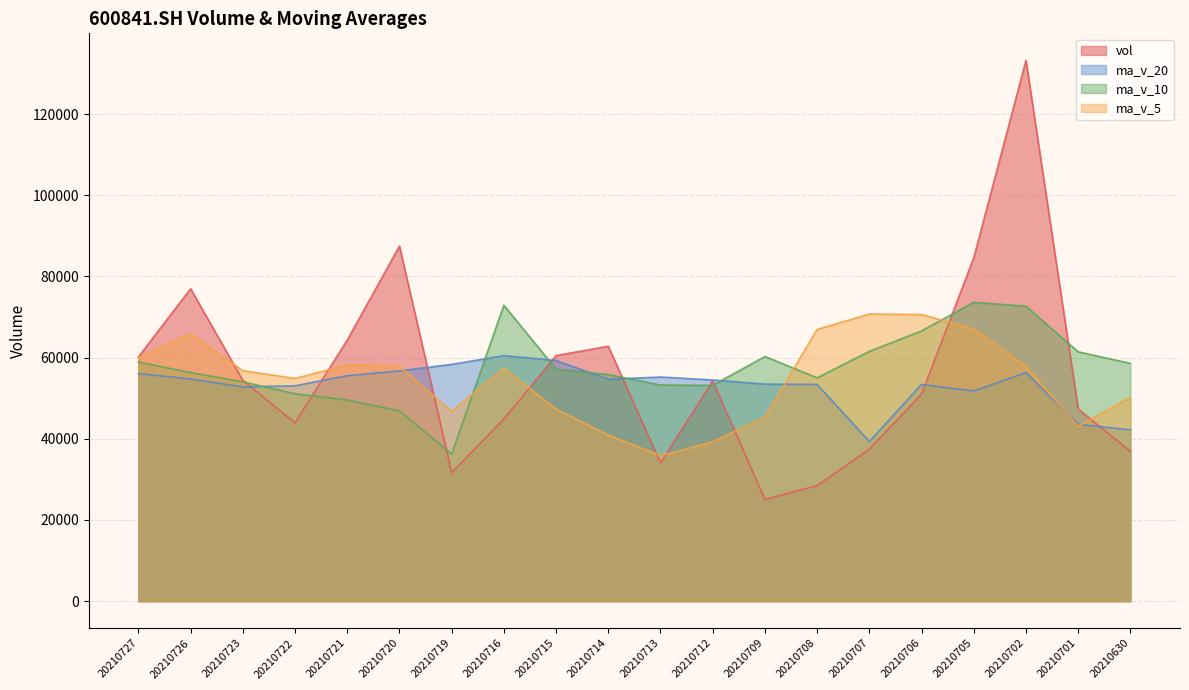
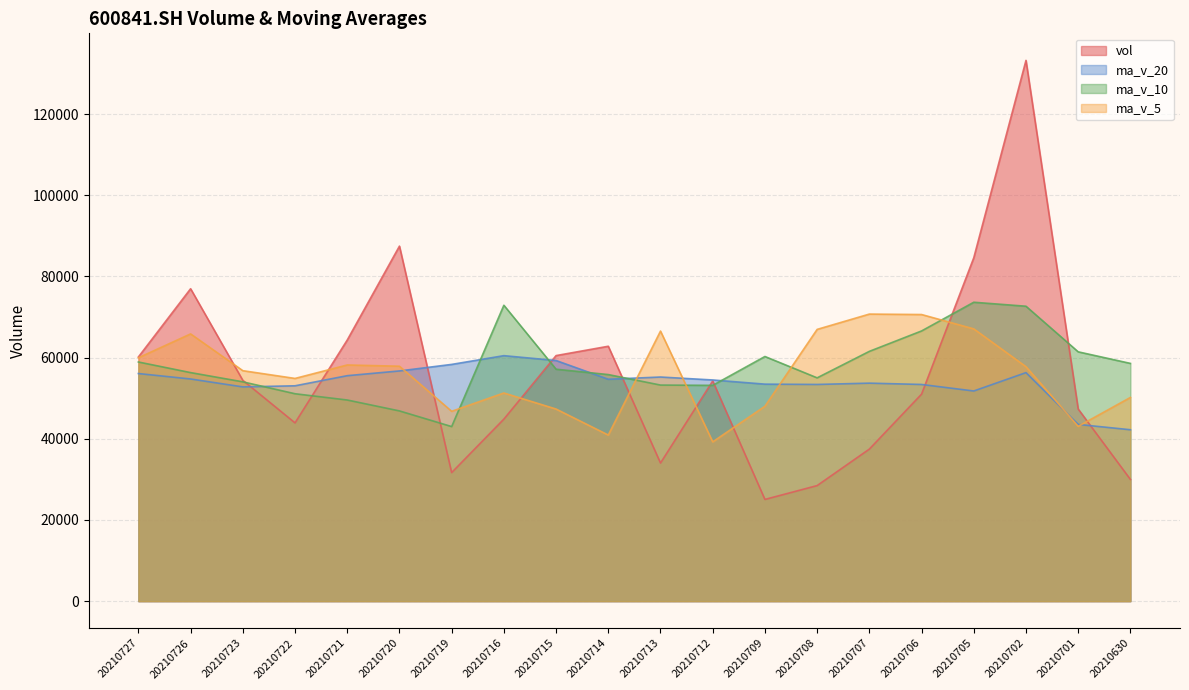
ma_v_10, 20210719: 36000 -> 43000
ma_v_5, 20210716: 57000 -> 51000
ma_v_5, 20210713: 36000 -> 67000
ma_v_5, 20210709: 45000 -> 48000
ma_v_20, 20210707: 39000 -> 54000
vol, 20210630: 37000 -> 30000
